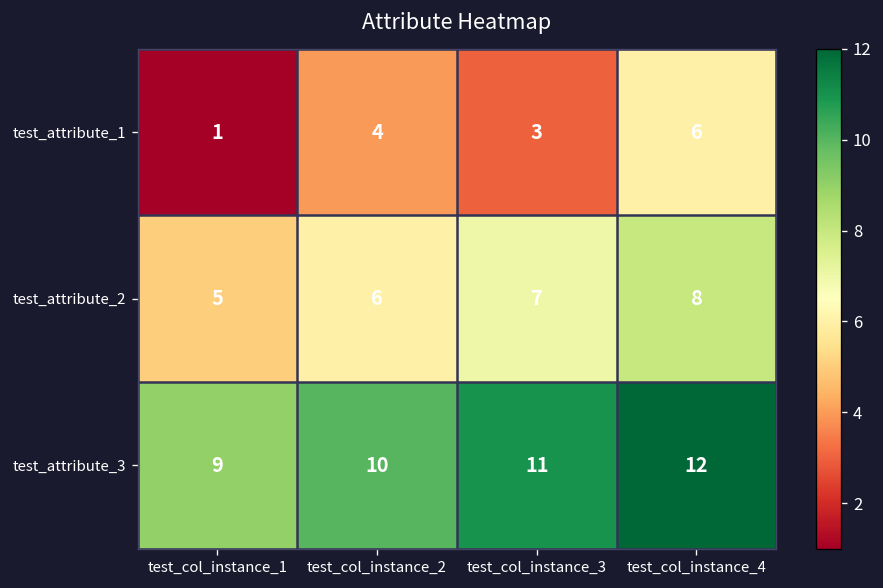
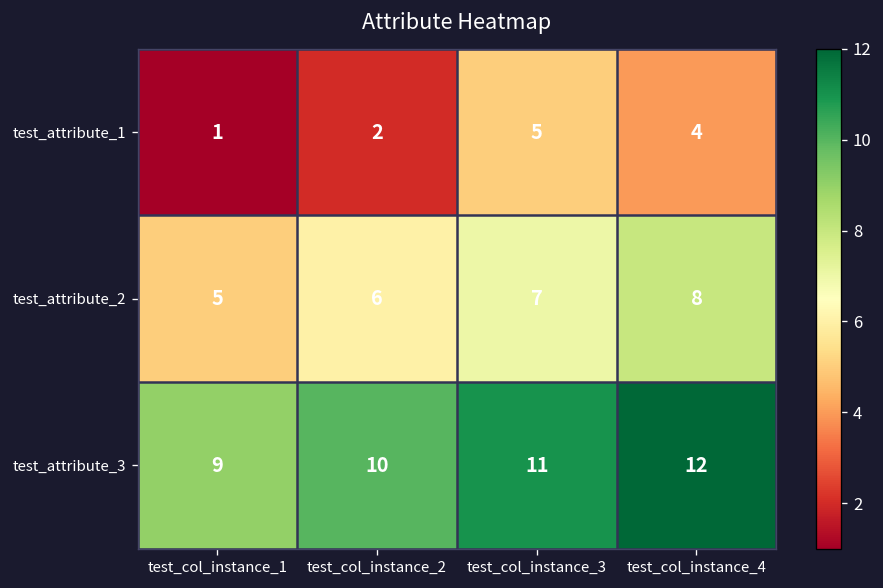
test_attribute_1, test_col_instance_2: 4 -> 2
test_attribute_1, test_col_instance_3: 3 -> 5
test_attribute_1, test_col_instance_4: 6 -> 4
